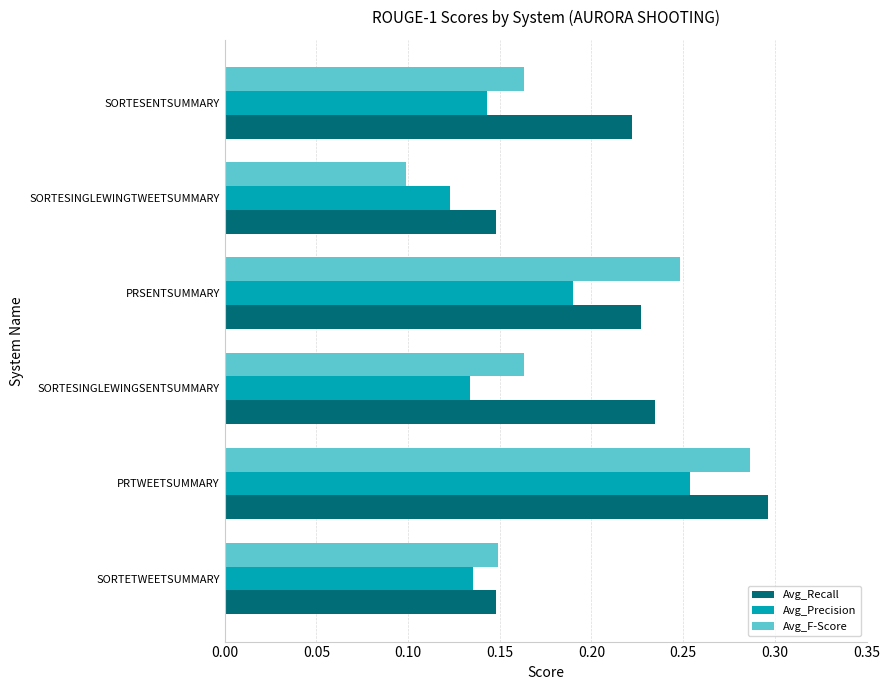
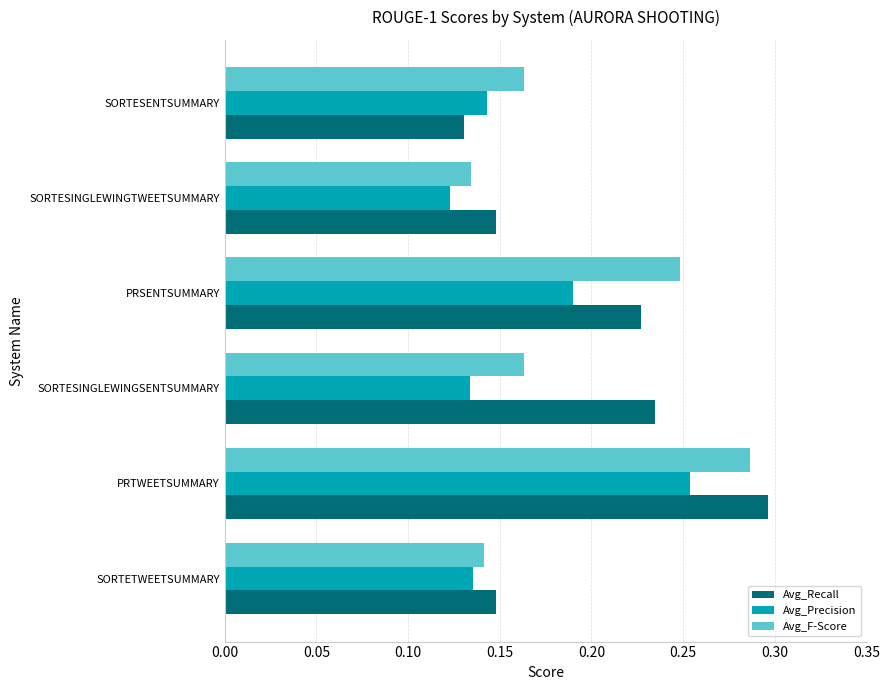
Avg_Recall, SORTESENTSUMMARY: 0.222 -> 0.131
Avg_F-Score, SORTESINGLEWINGTWEETSUMMARY: 0.099 -> 0.134
Avg_F-Score, SORTETWEETSUMMARY: 0.149 -> 0.142
